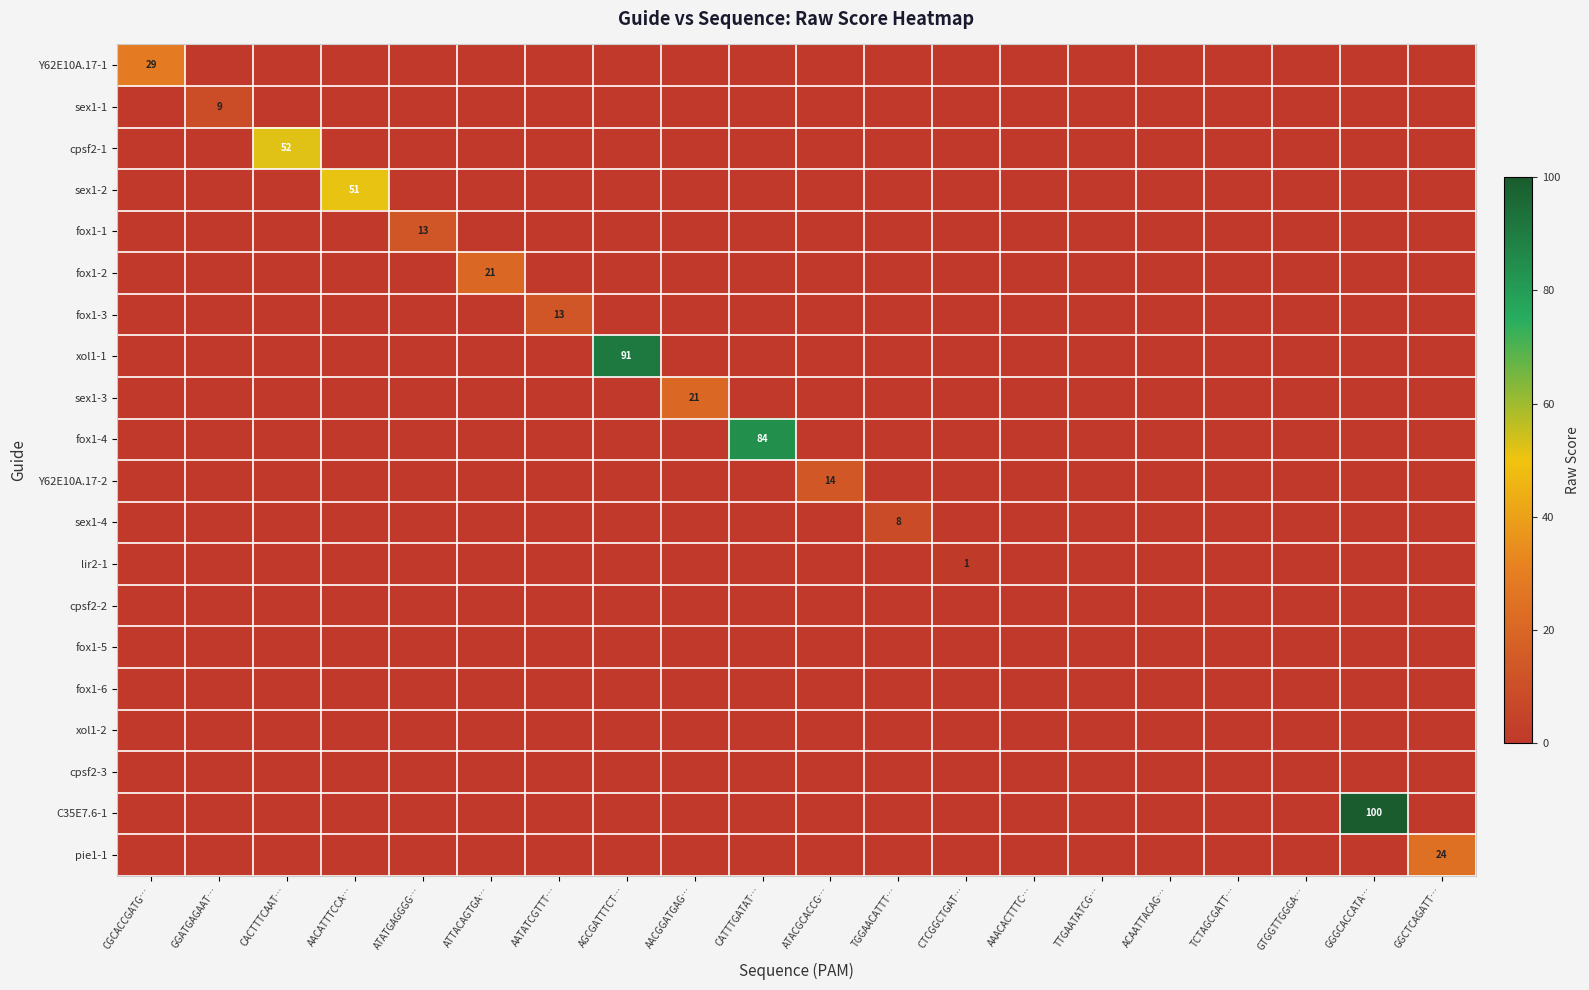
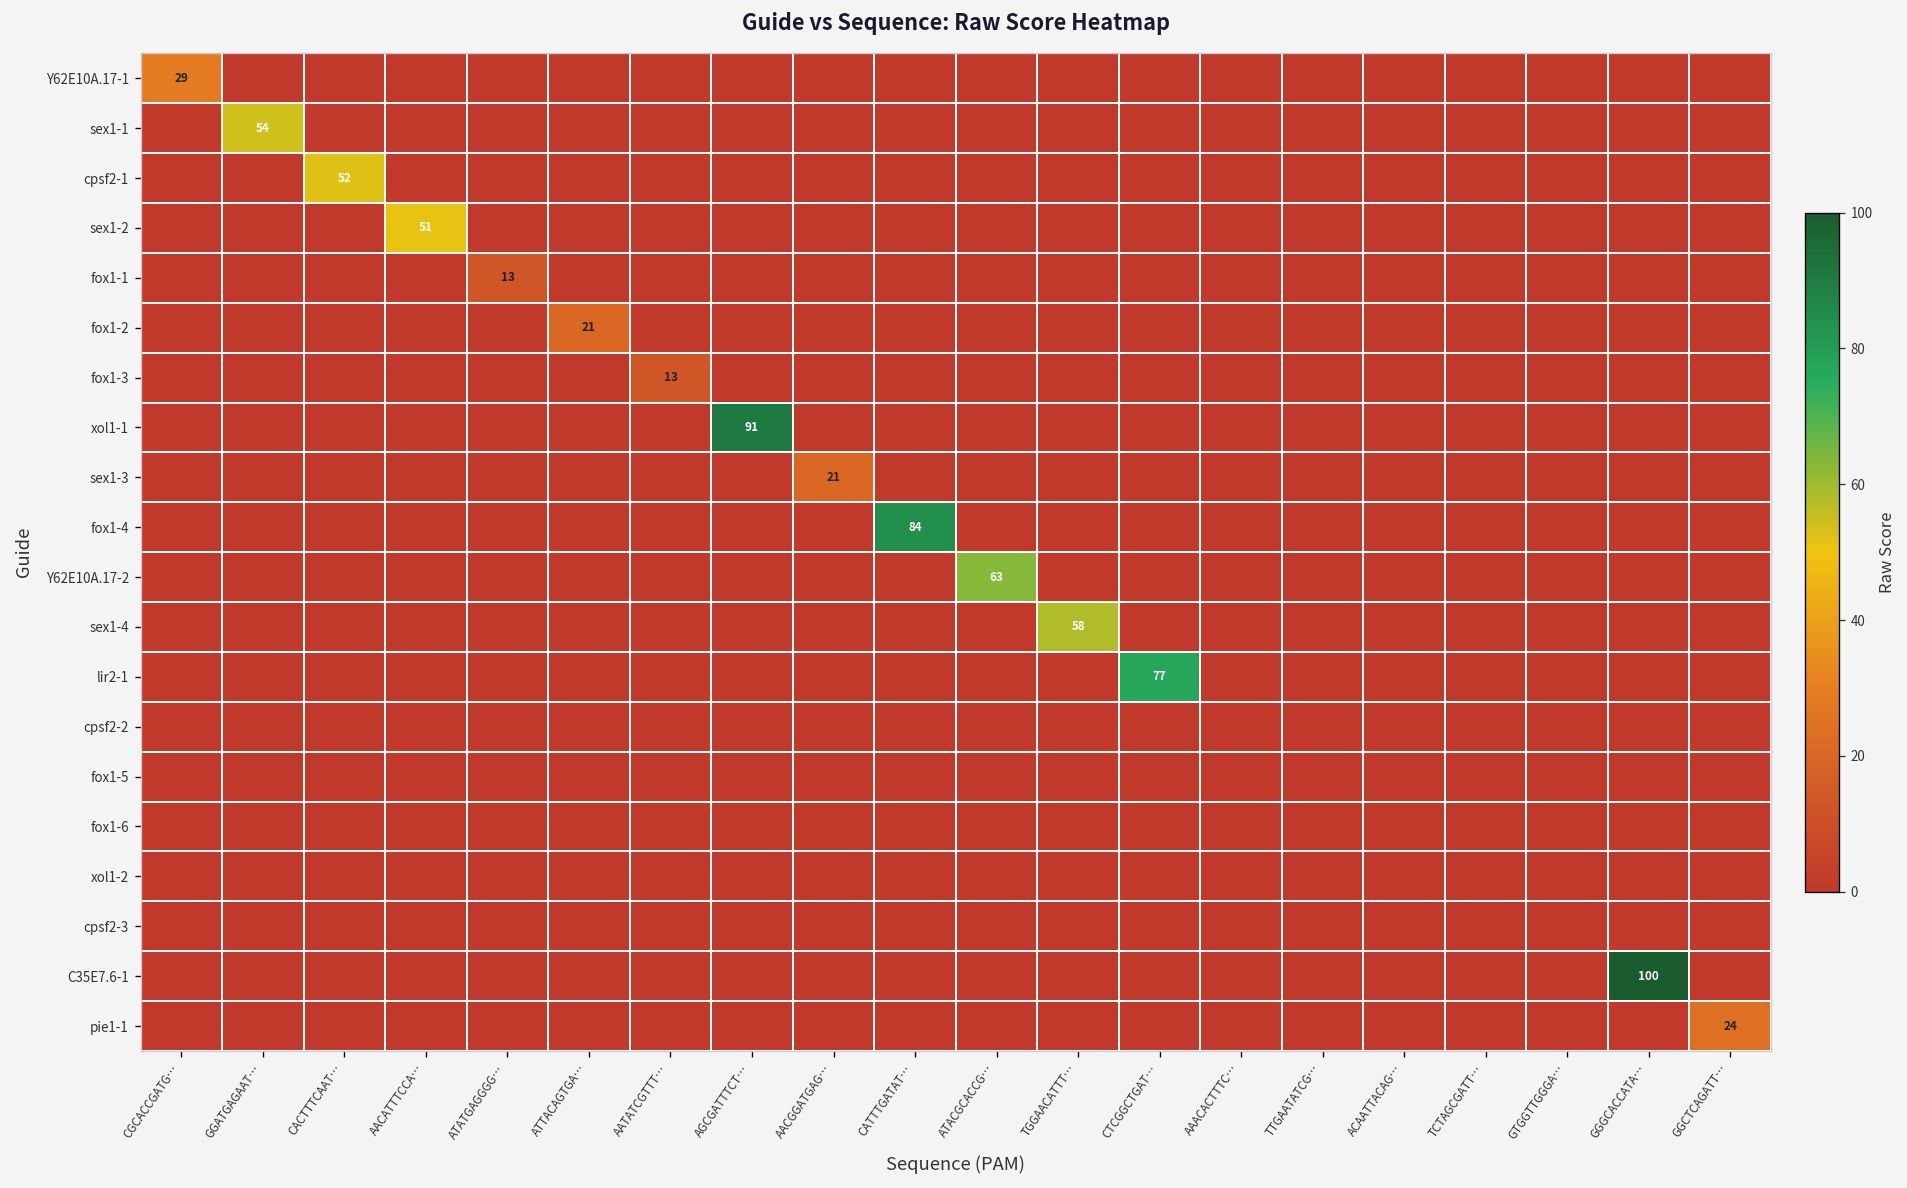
sex1-1, GGATGAGAAT…: 9 -> 54
Y62E10A.17-2, ATACGCACCG…: 14 -> 63
sex1-4, TGGAACATTT…: 8 -> 58
lir2-1, CTCGGCTGAT…: 1 -> 77
